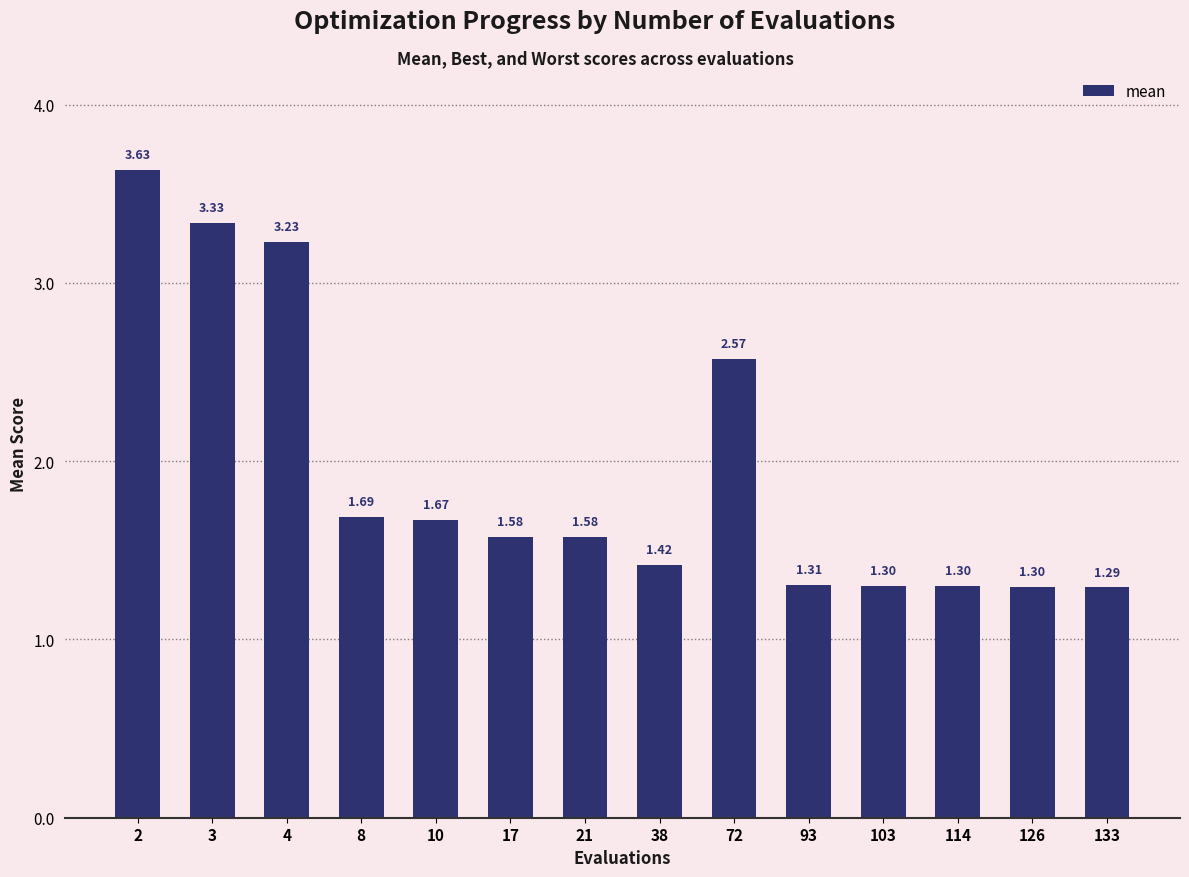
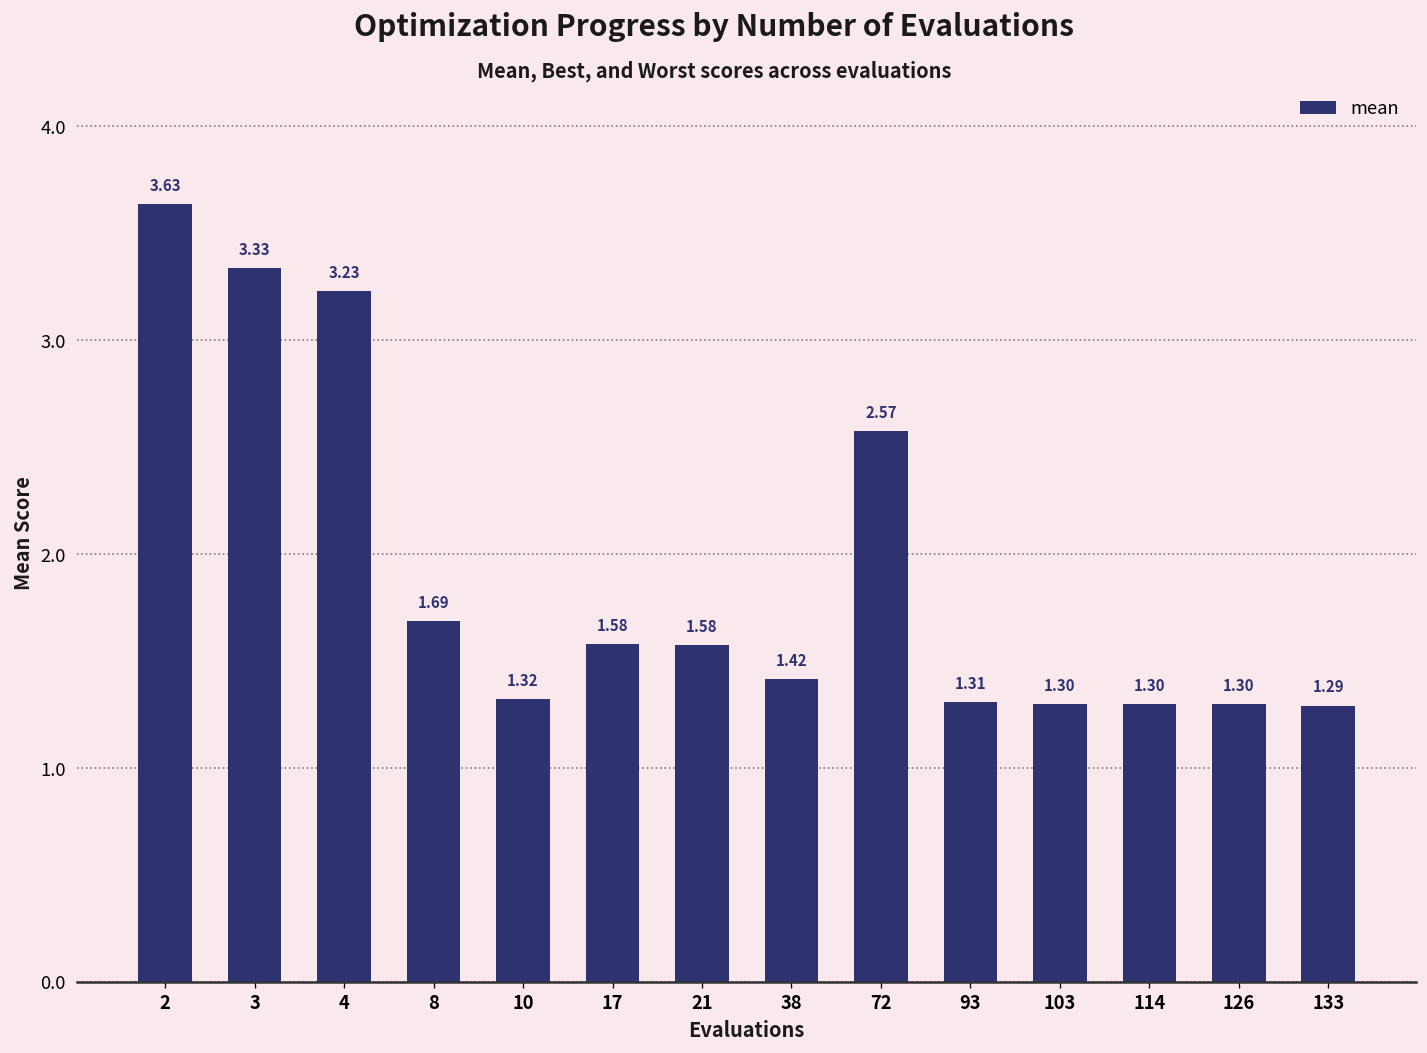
10: 1.67 -> 1.32
